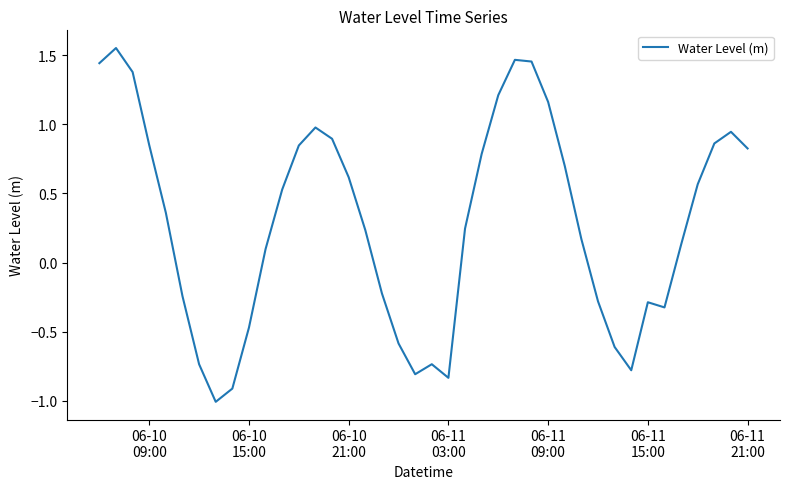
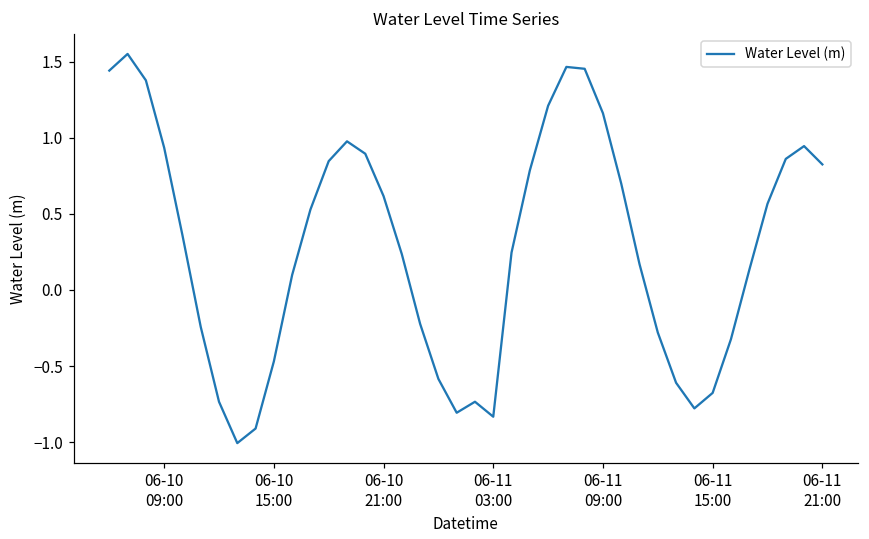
06-10 09:00: 0.85 -> 0.94
06-11 15:00: -0.29 -> -0.68
